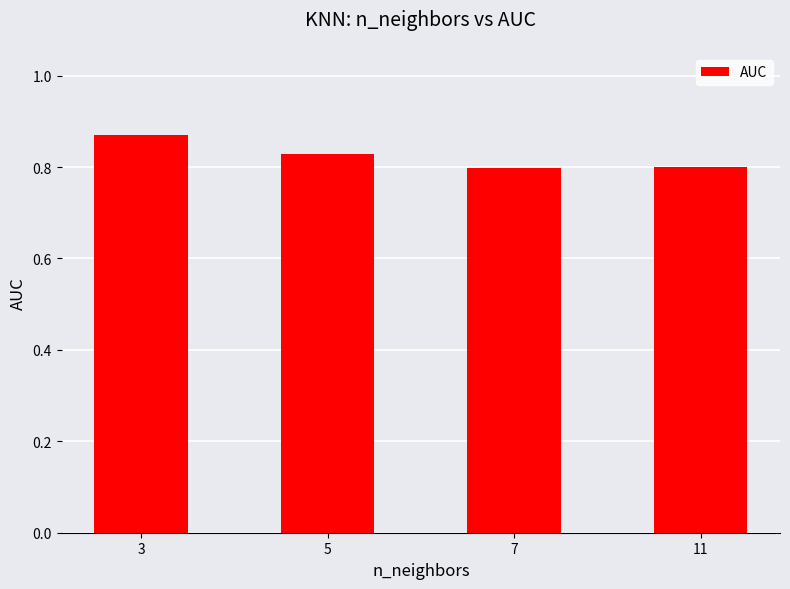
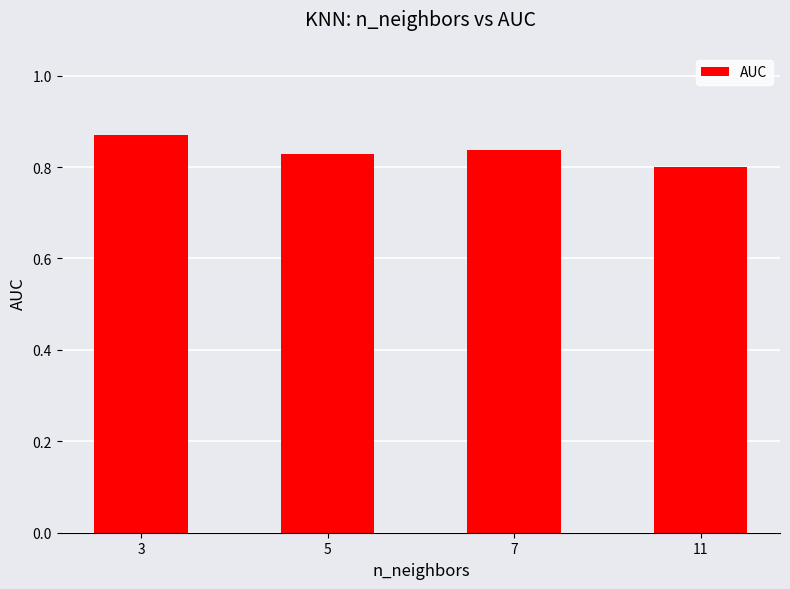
7: 0.80 -> 0.84
